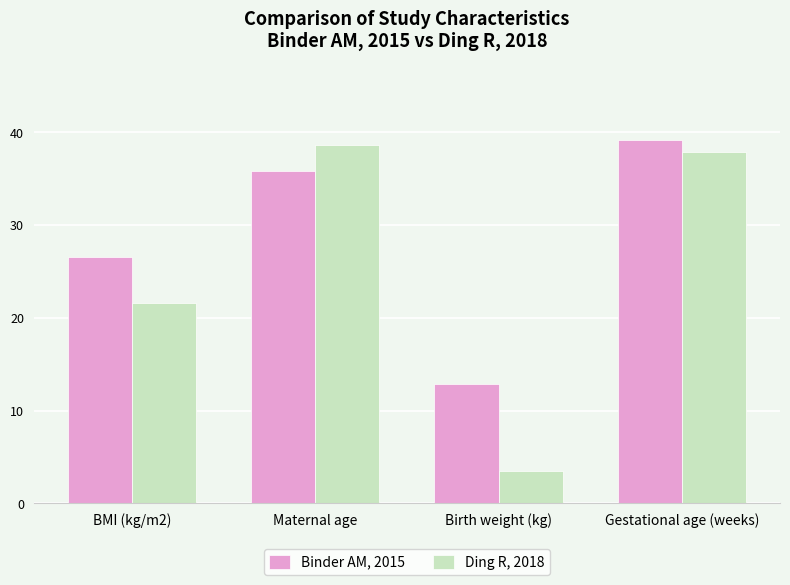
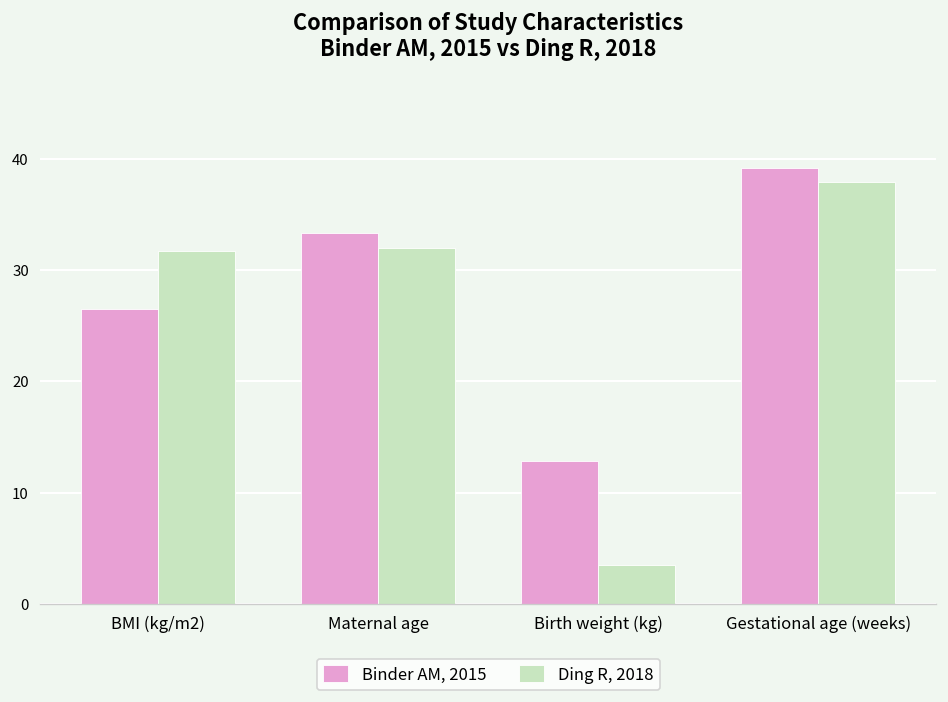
Ding R, 2018, BMI (kg/m2): 22 -> 32
Binder AM, 2015, Maternal age: 36 -> 33
Ding R, 2018, Maternal age: 39 -> 32
